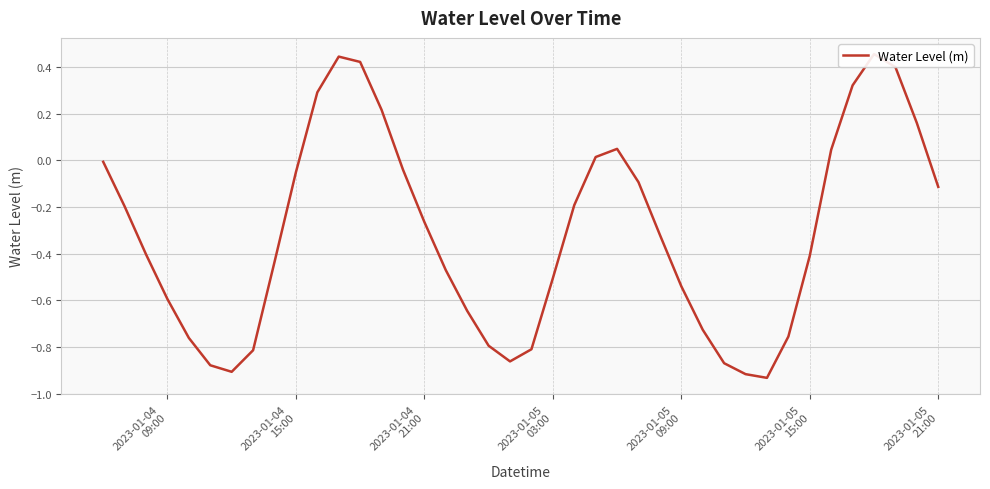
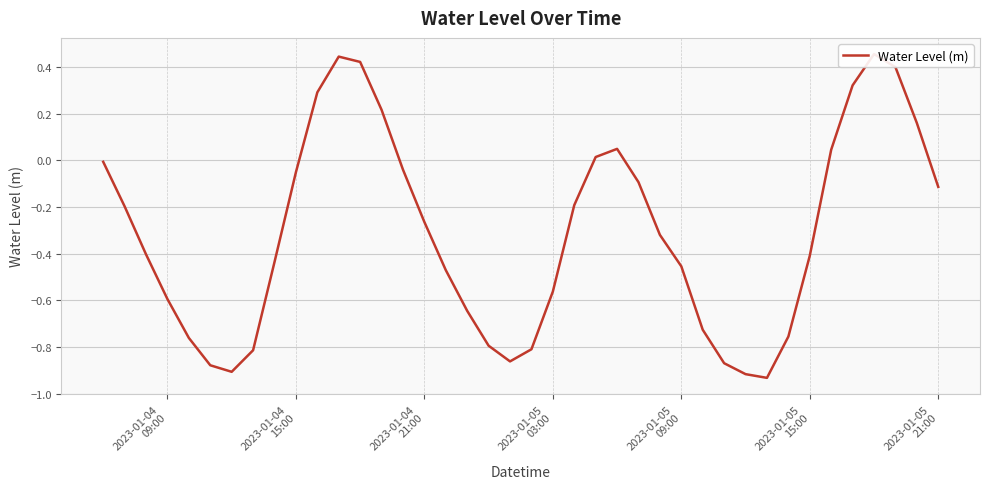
2023-01-05 03:00: -0.51 -> -0.56
2023-01-05 09:00: -0.54 -> -0.45
